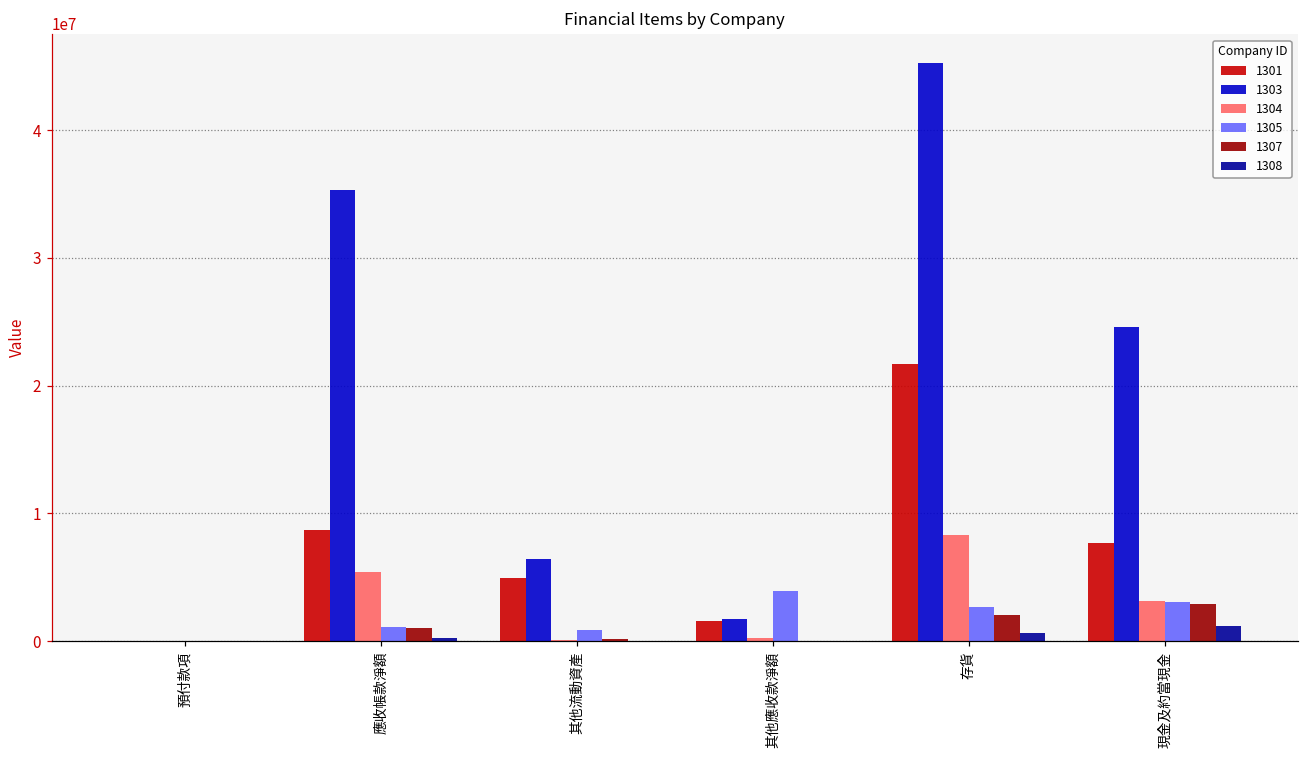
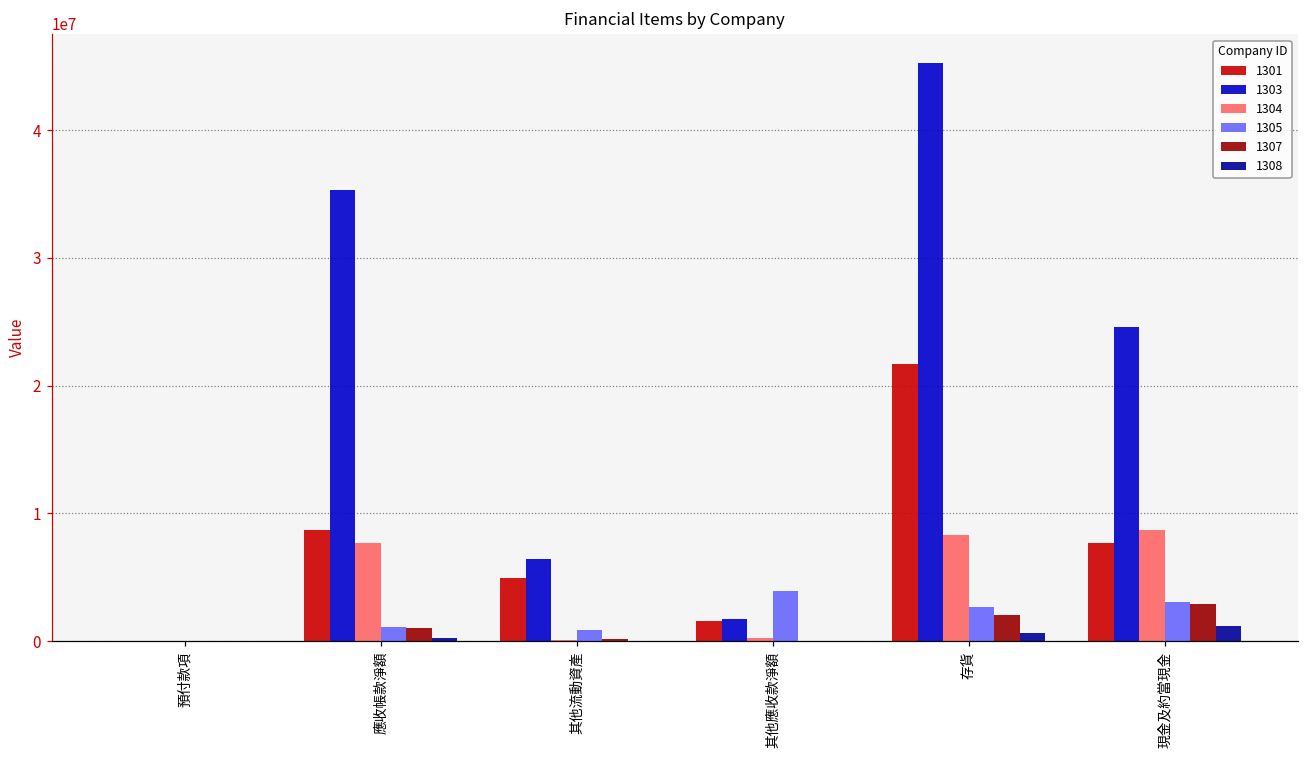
1304, 應收帳款淨額: 5400000 -> 7700000
1304, 現金及約當現金: 3100000 -> 8700000
